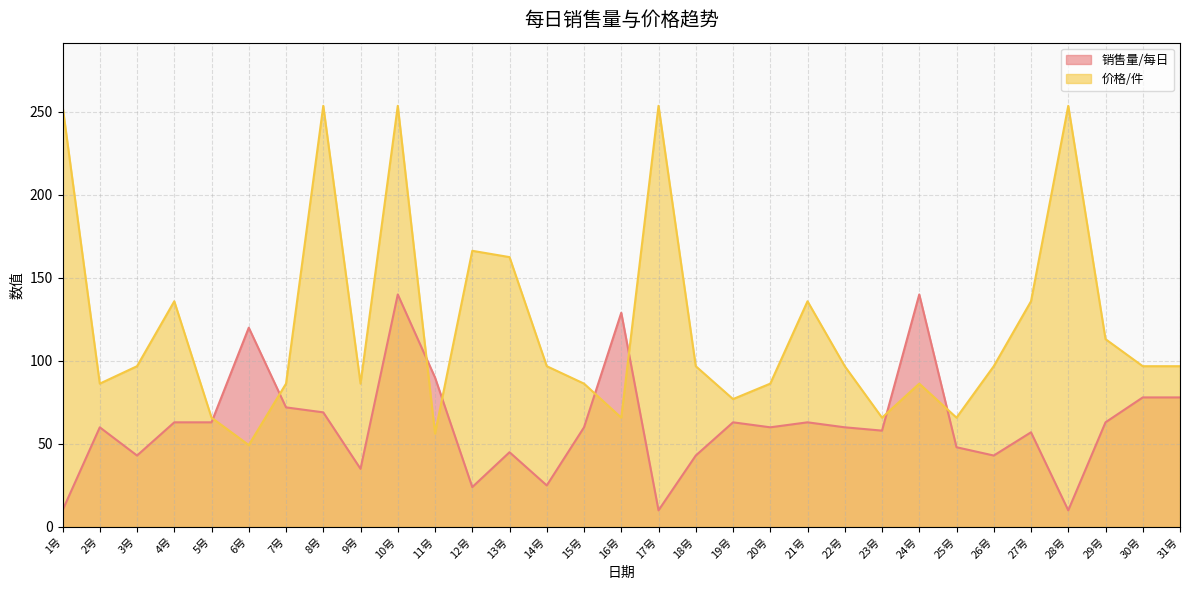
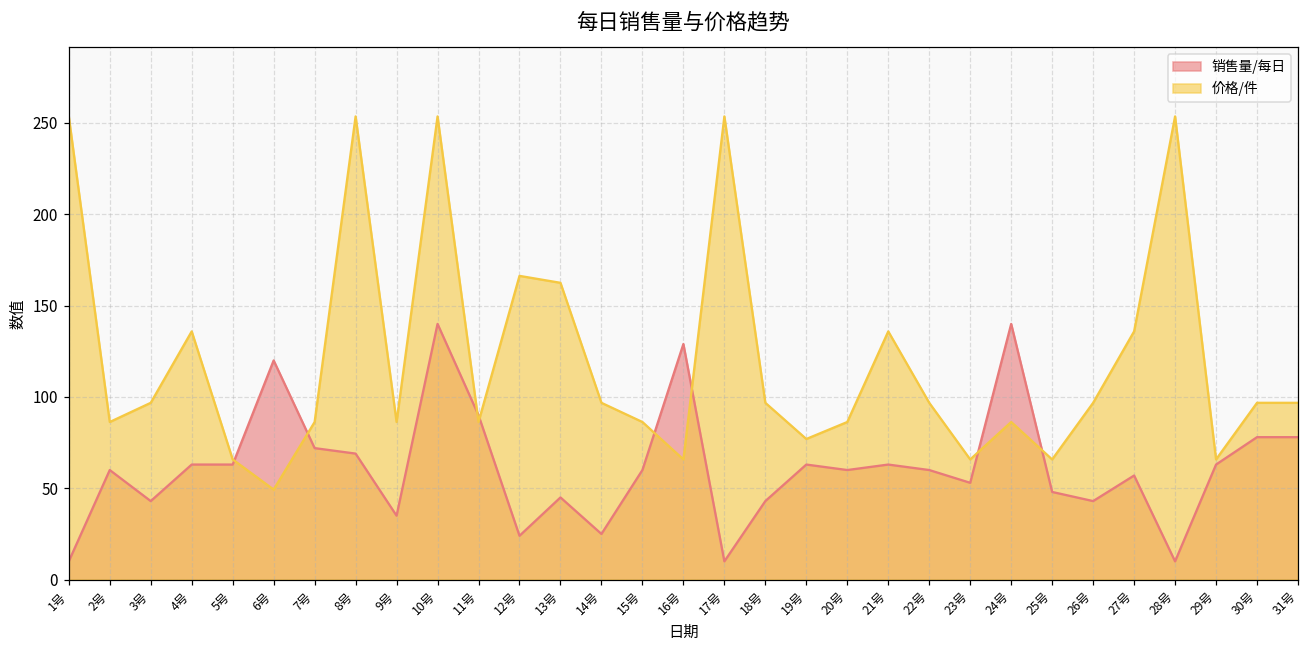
价格/件, 11号: 56 -> 86
销售量/每日, 23号: 58 -> 53
价格/件, 29号: 113 -> 66
